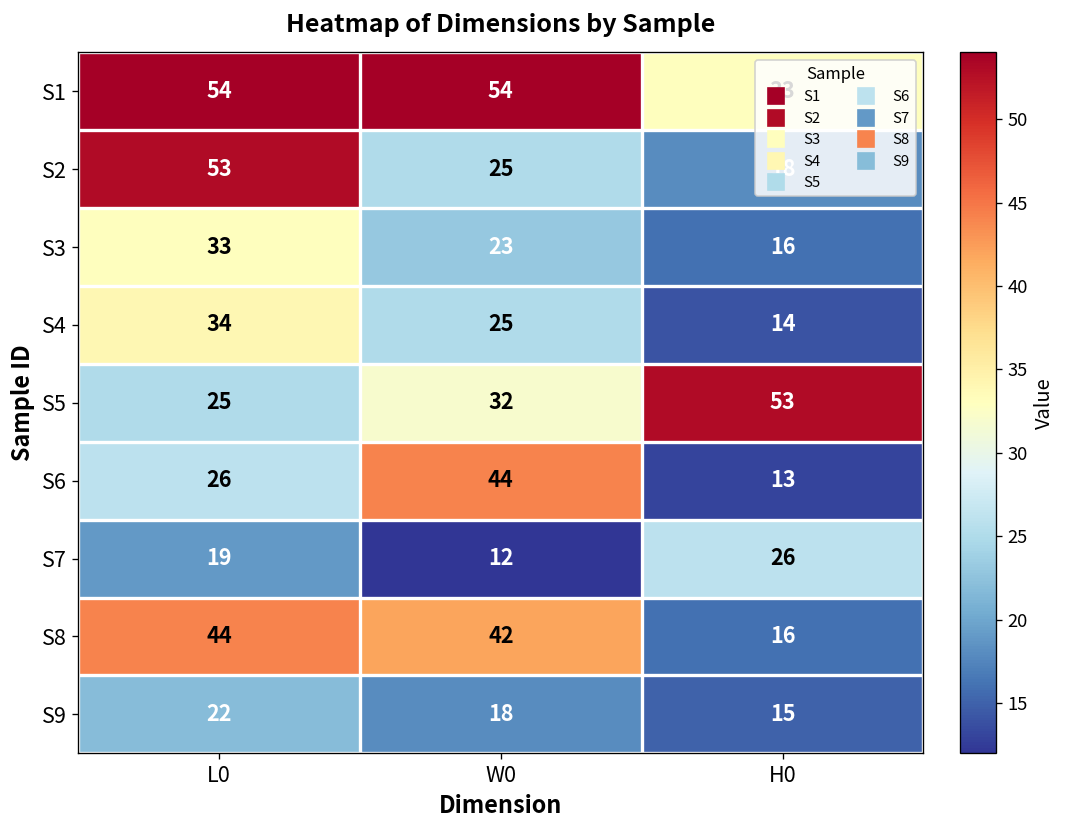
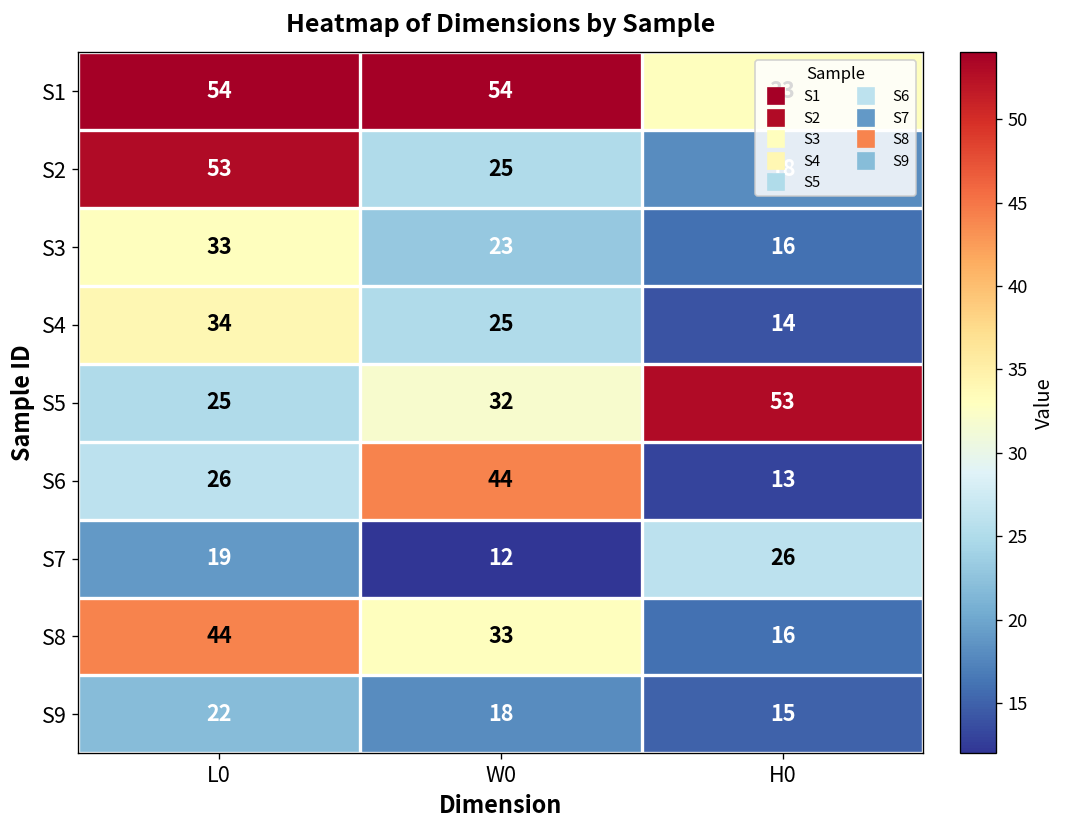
S8, W0: 42 -> 33
